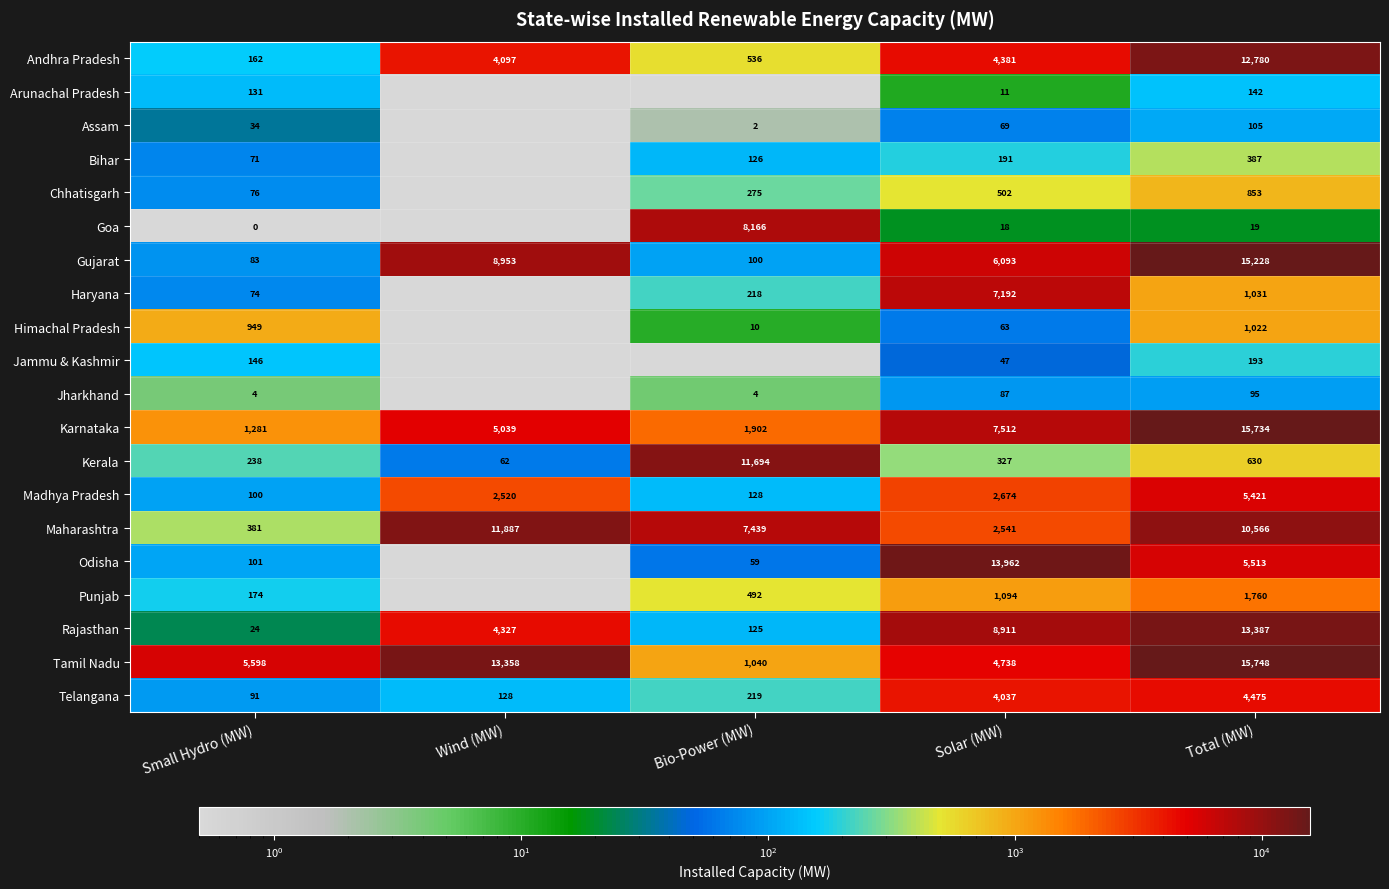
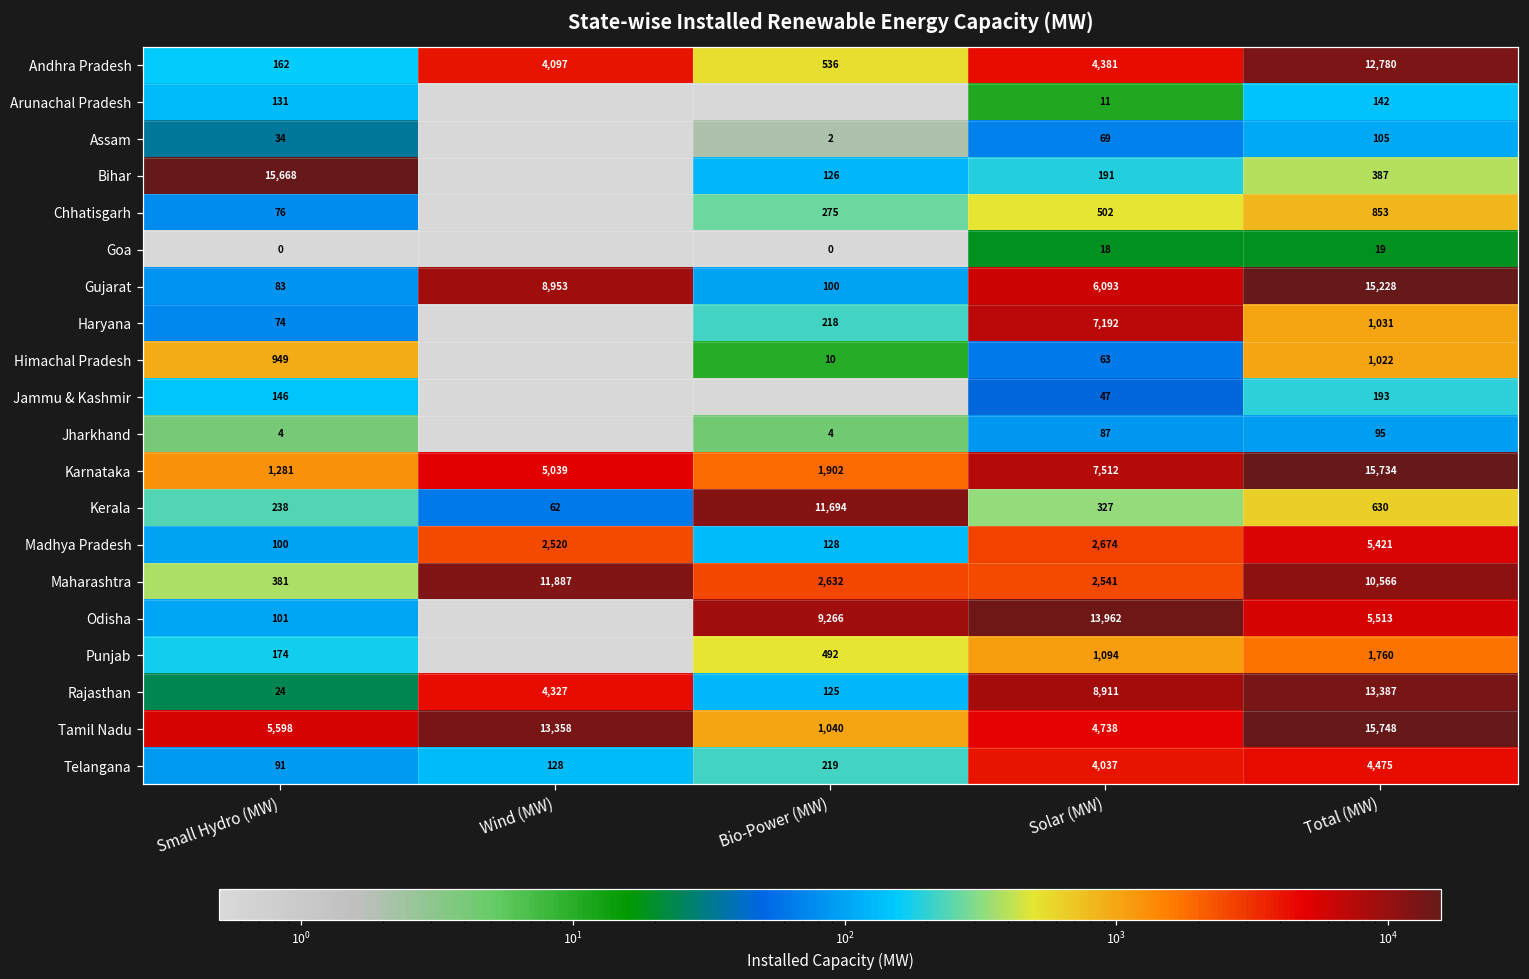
Bihar, Small Hydro (MW): 71 -> 15,668
Goa, Bio-Power (MW): 8,166 -> 0
Maharashtra, Bio-Power (MW): 7,439 -> 2,632
Odisha, Bio-Power (MW): 59 -> 9,266
